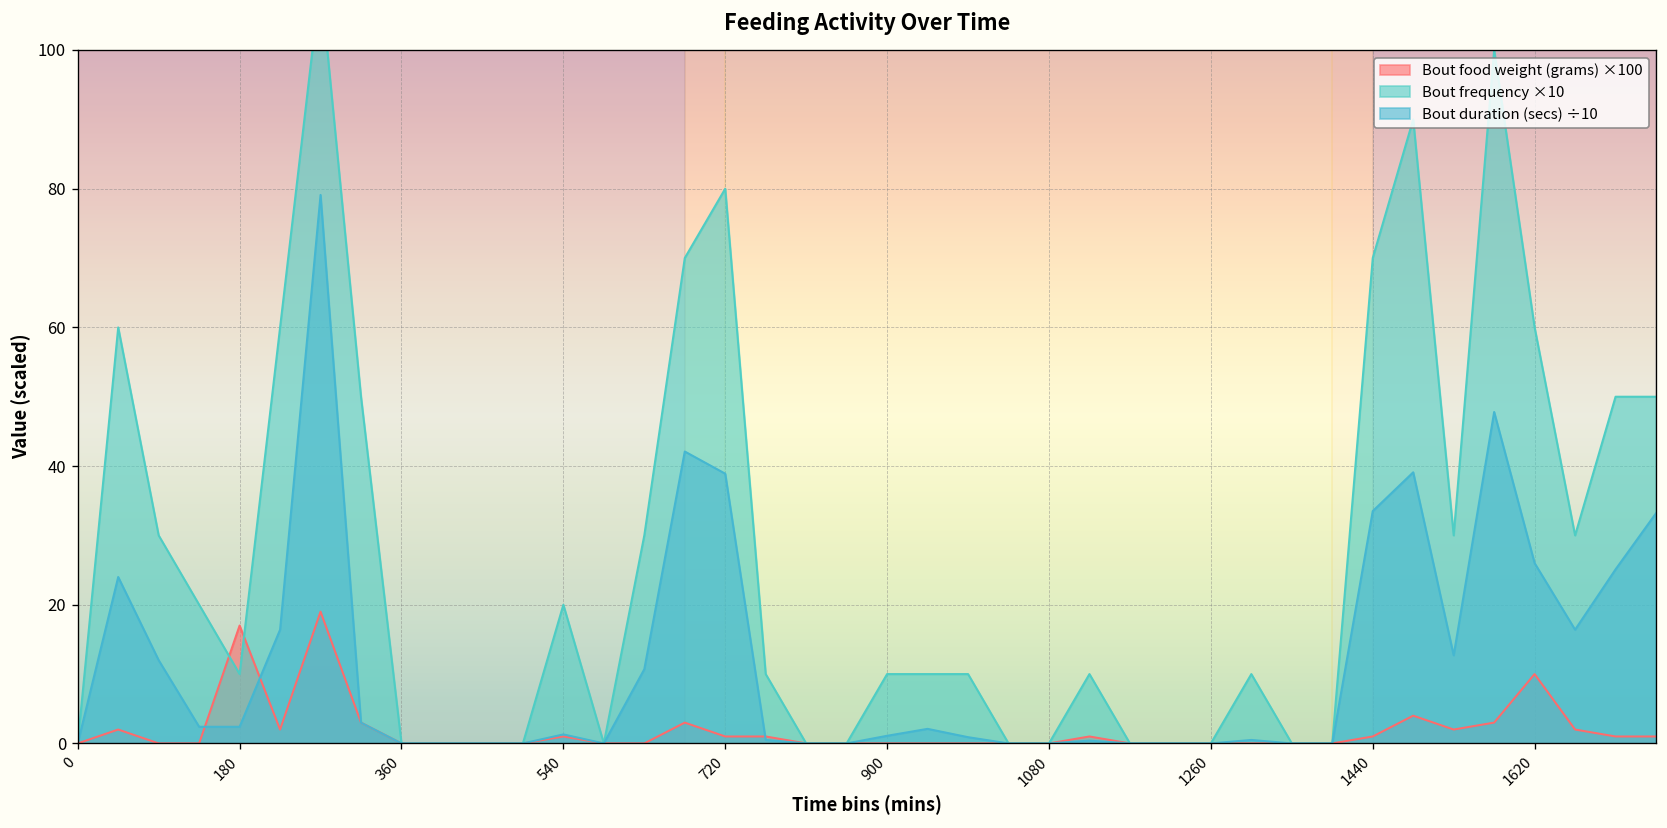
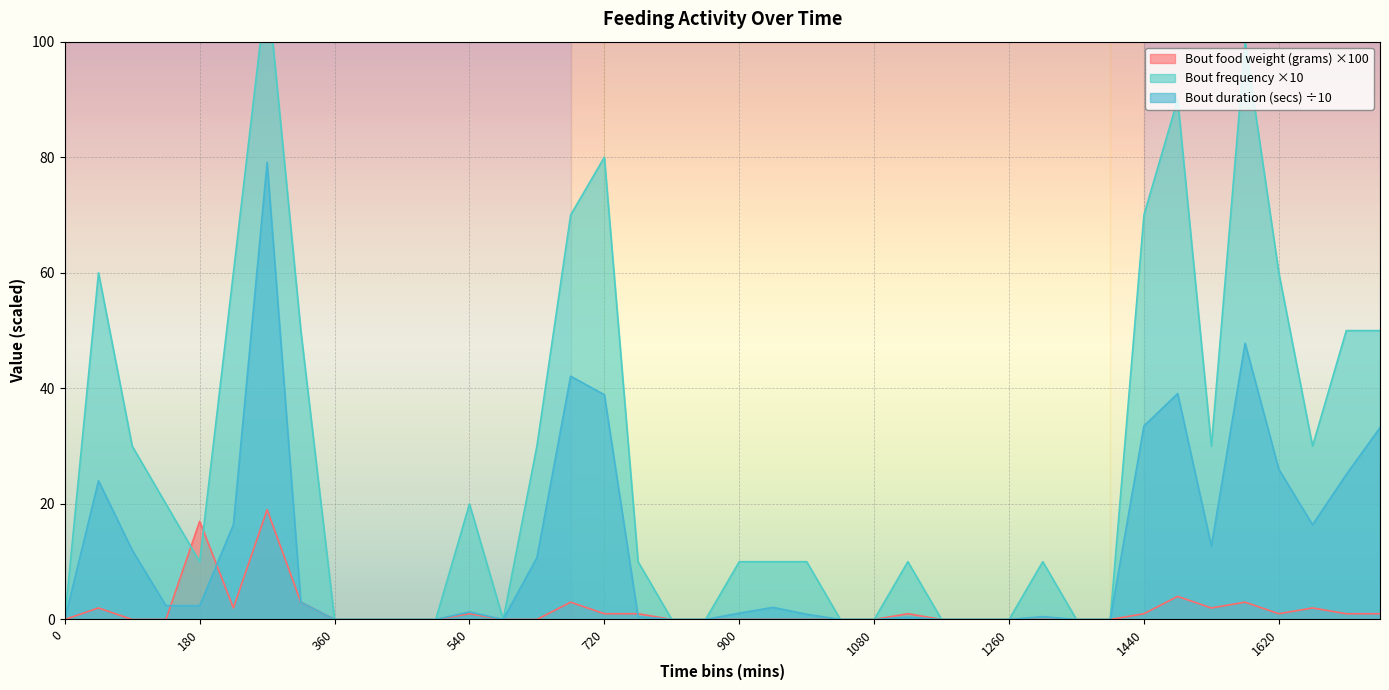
Bout food weight (grams) ×100, 1620: 10 -> 1
